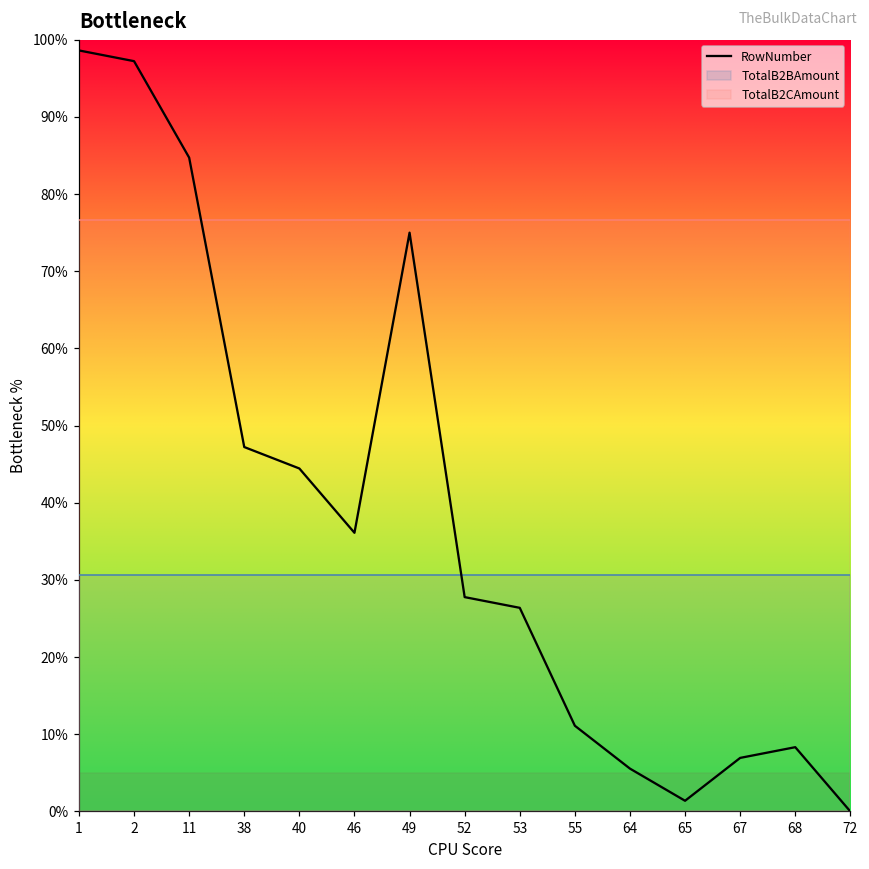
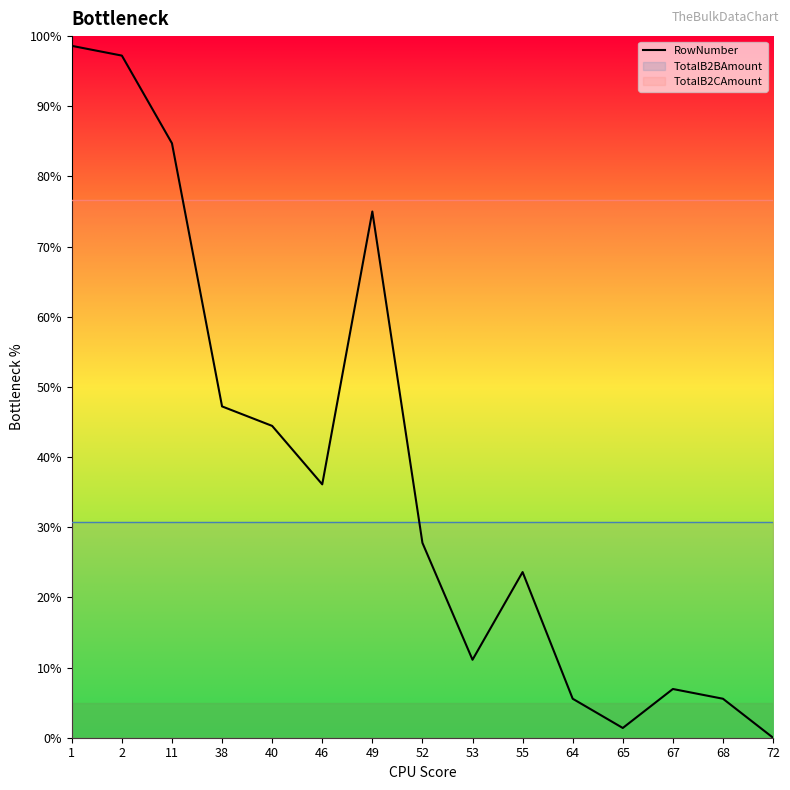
RowNumber, 53: 26% -> 11%
RowNumber, 55: 11% -> 24%
RowNumber, 68: 8% -> 6%
